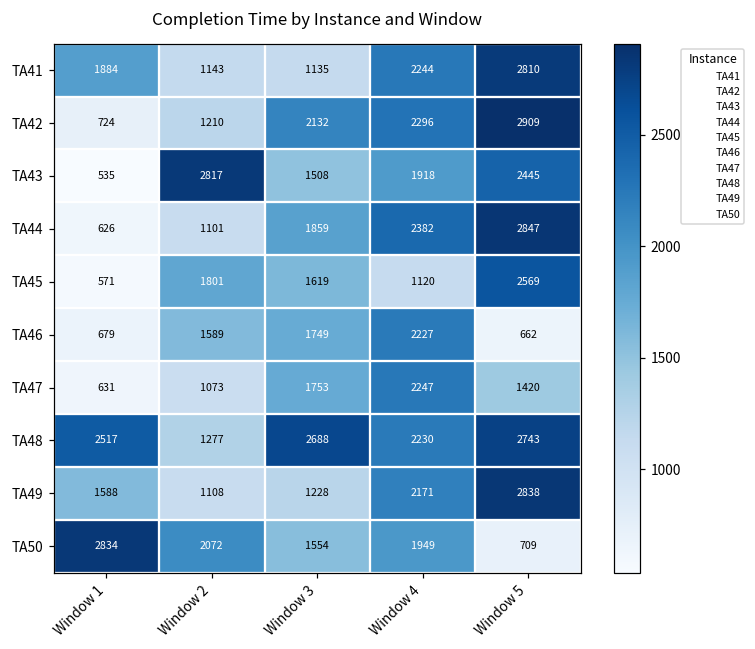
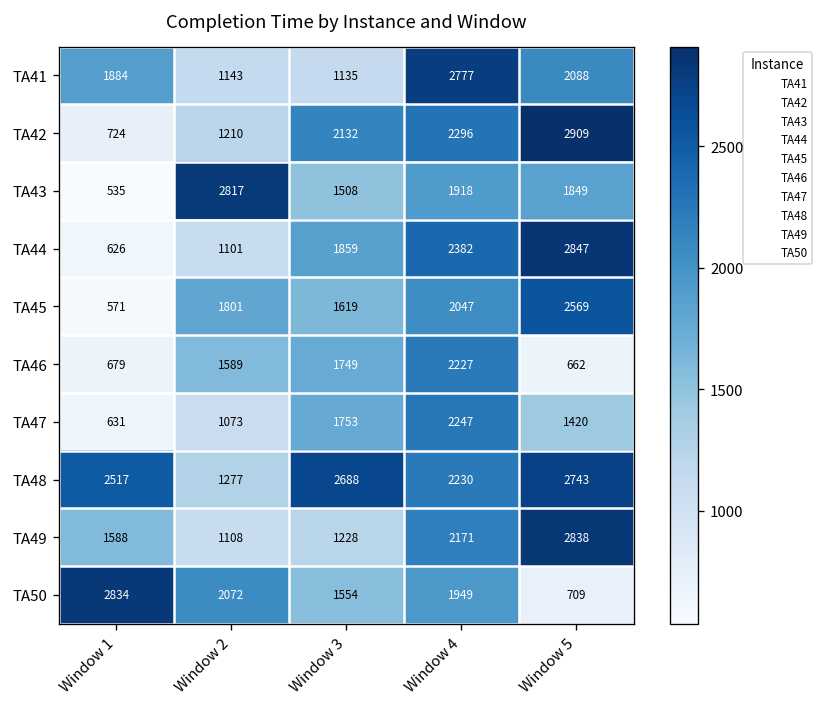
TA41, Window 4: 2244 -> 2777
TA41, Window 5: 2810 -> 2088
TA43, Window 5: 2445 -> 1849
TA45, Window 4: 1120 -> 2047
